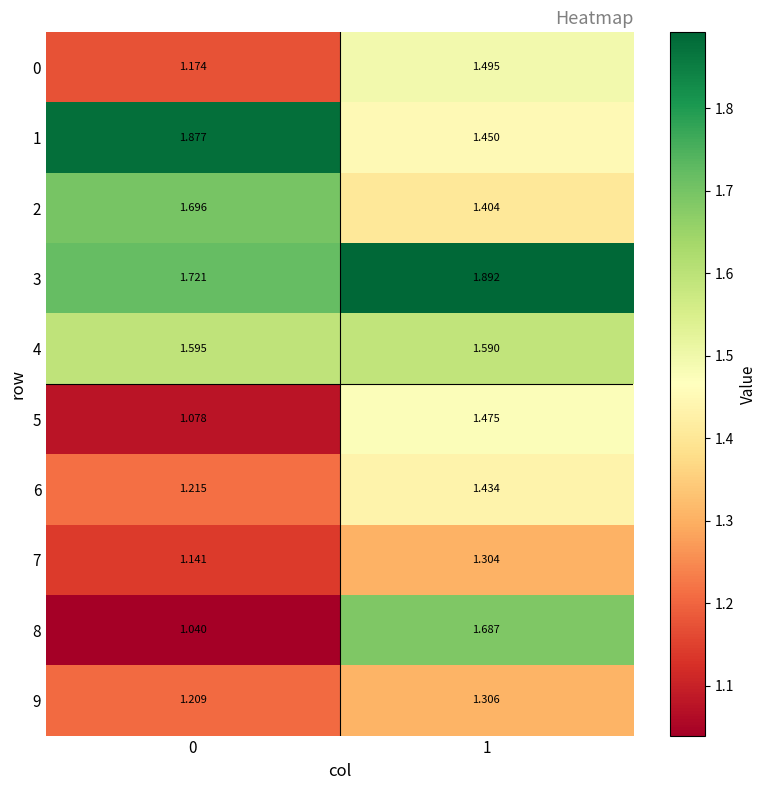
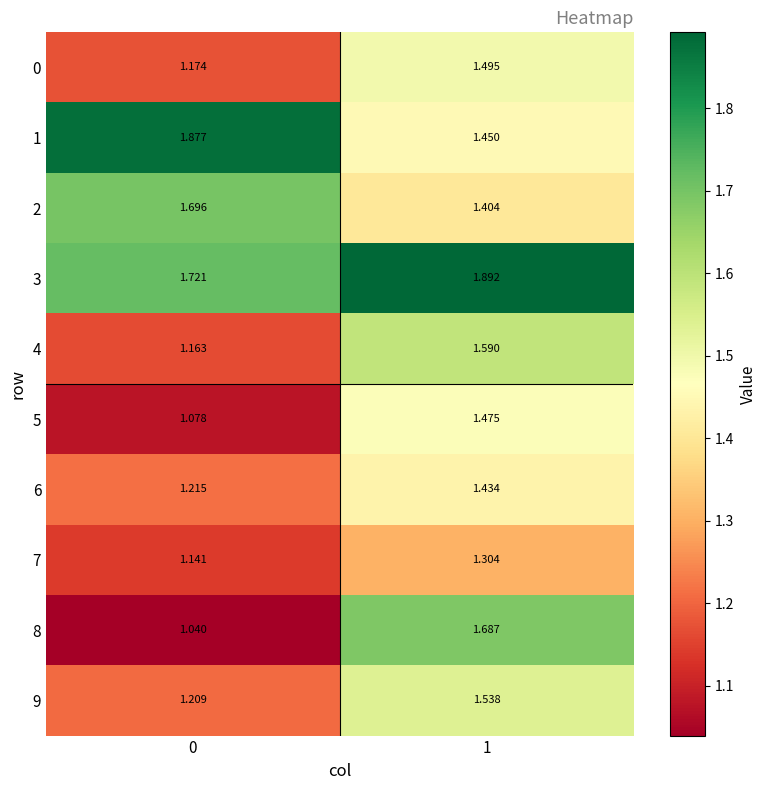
4, 0: 1.595 -> 1.163
9, 1: 1.306 -> 1.538
